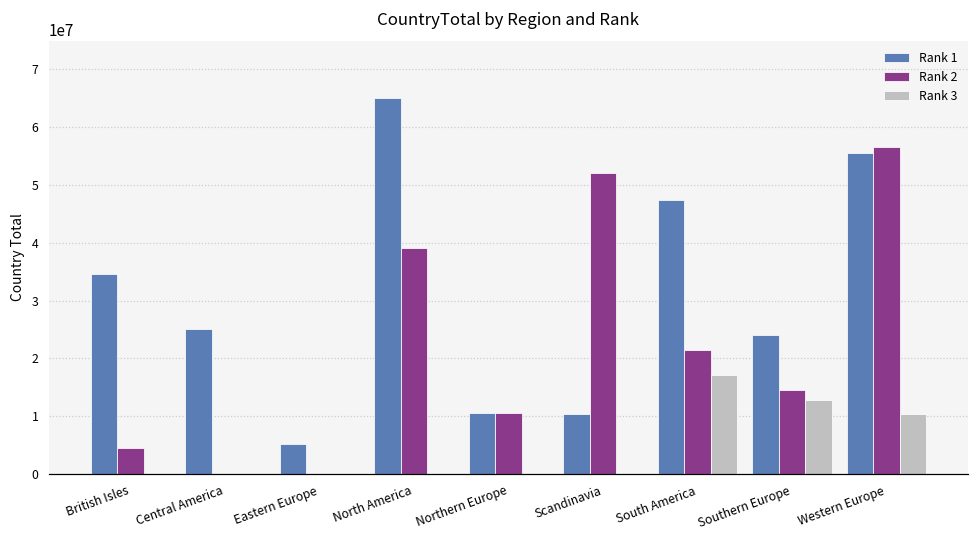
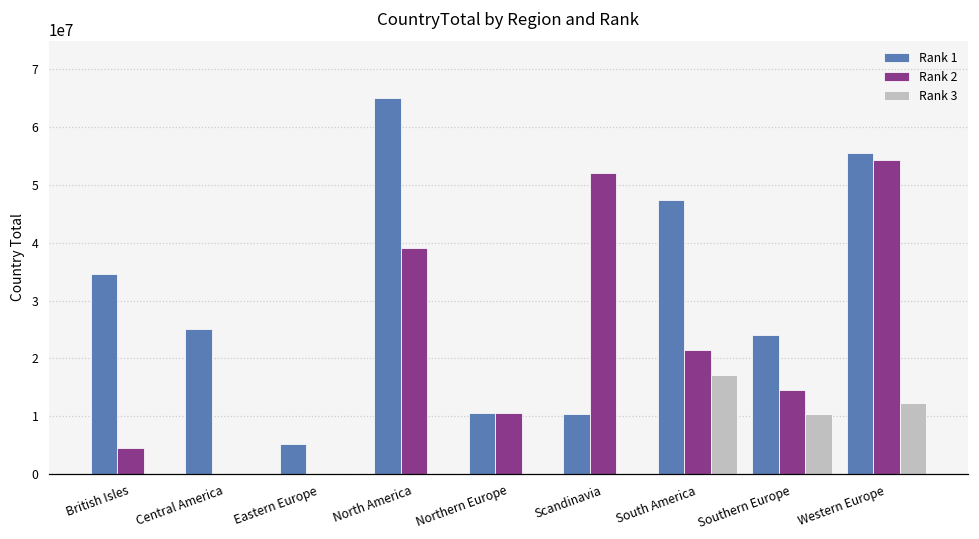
Rank 3, Southern Europe: 13000000 -> 10000000
Rank 2, Western Europe: 57000000 -> 54000000
Rank 3, Western Europe: 10000000 -> 12000000
